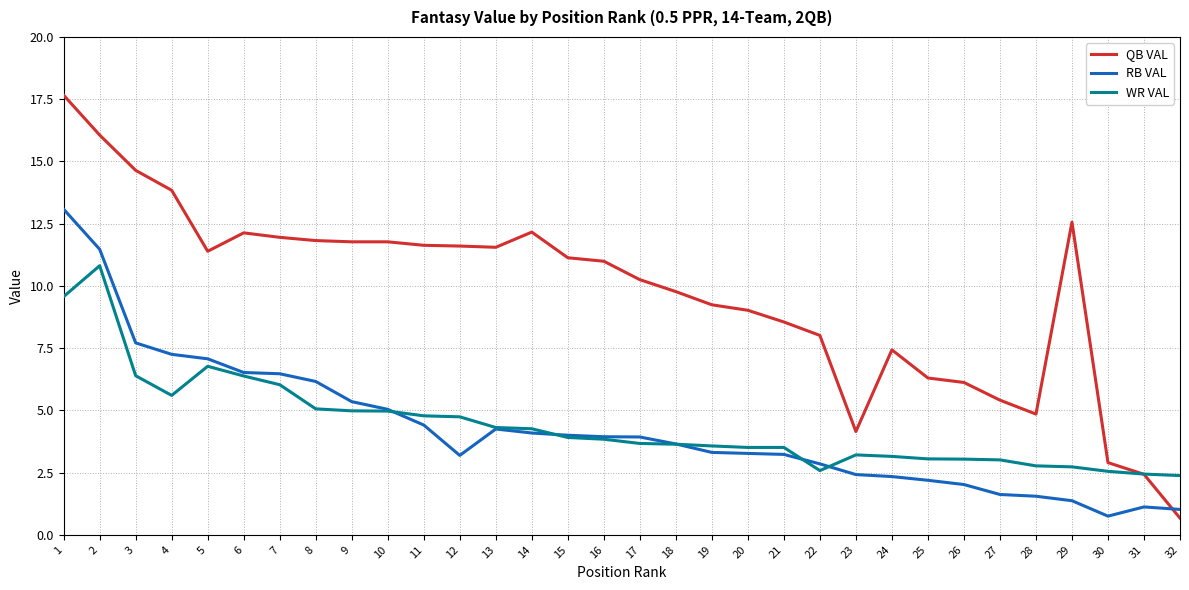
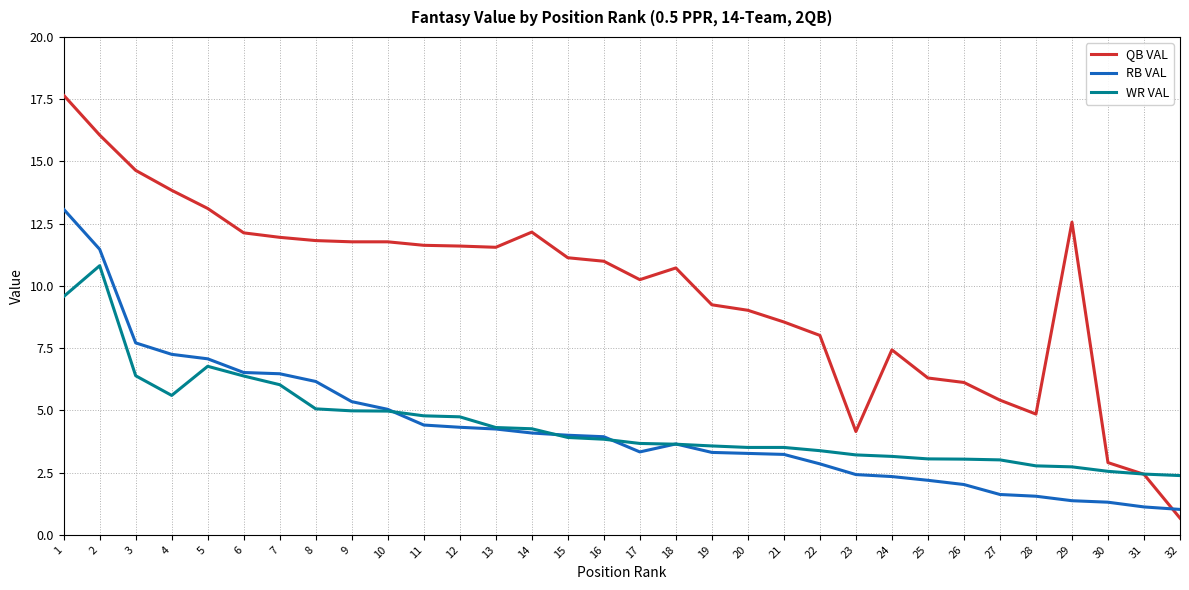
QB VAL, 5: 11.4 -> 13.1
RB VAL, 12: 3.2 -> 4.3
RB VAL, 17: 3.9 -> 3.3
QB VAL, 18: 9.8 -> 10.7
WR VAL, 22: 2.6 -> 3.4
RB VAL, 30: 0.8 -> 1.3
